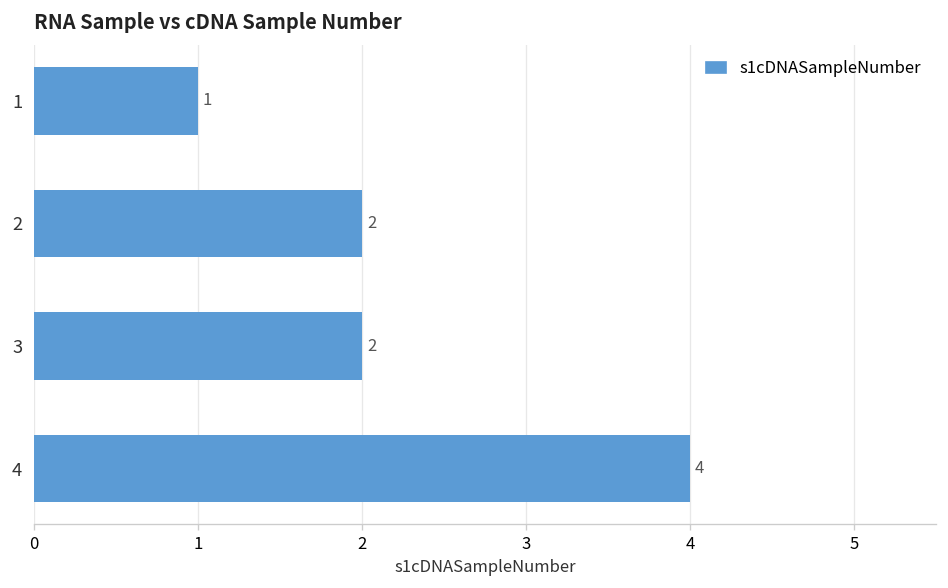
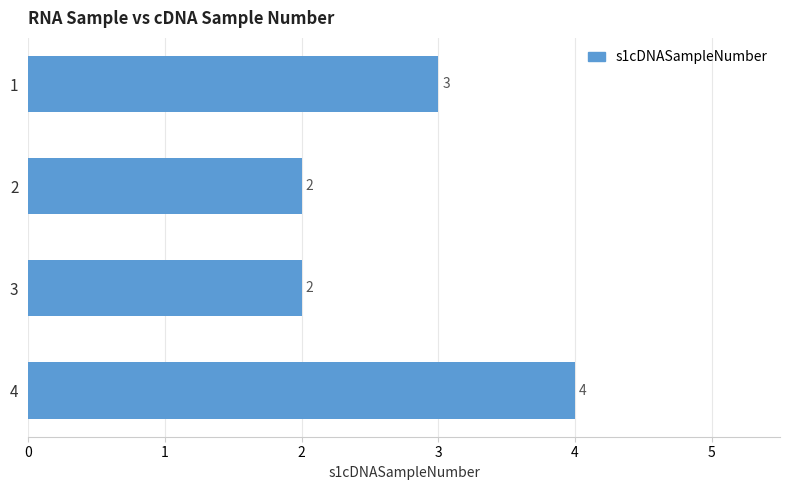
1: 1 -> 3
